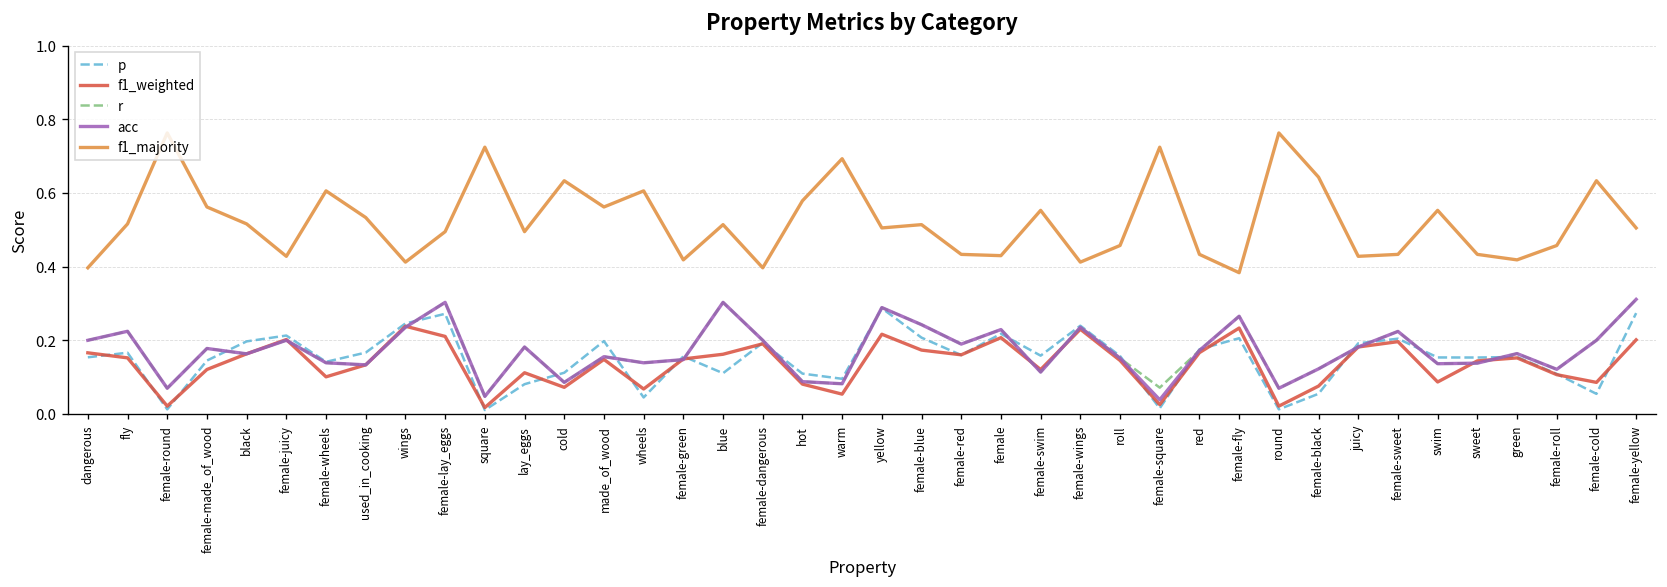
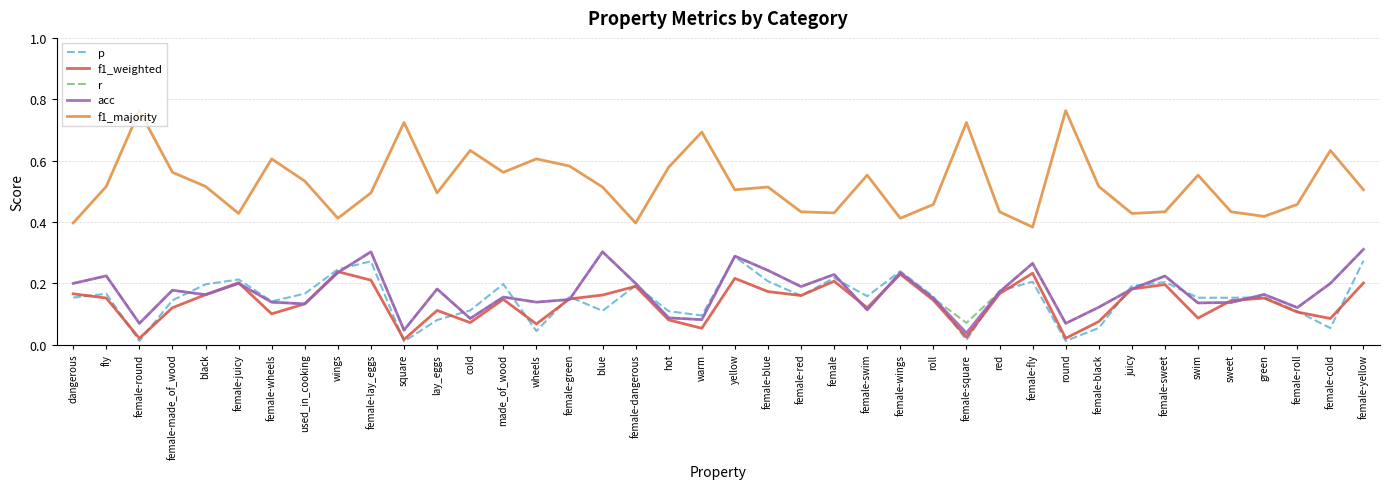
f1_majority, female-green: 0.42 -> 0.58
f1_majority, female-black: 0.64 -> 0.52
